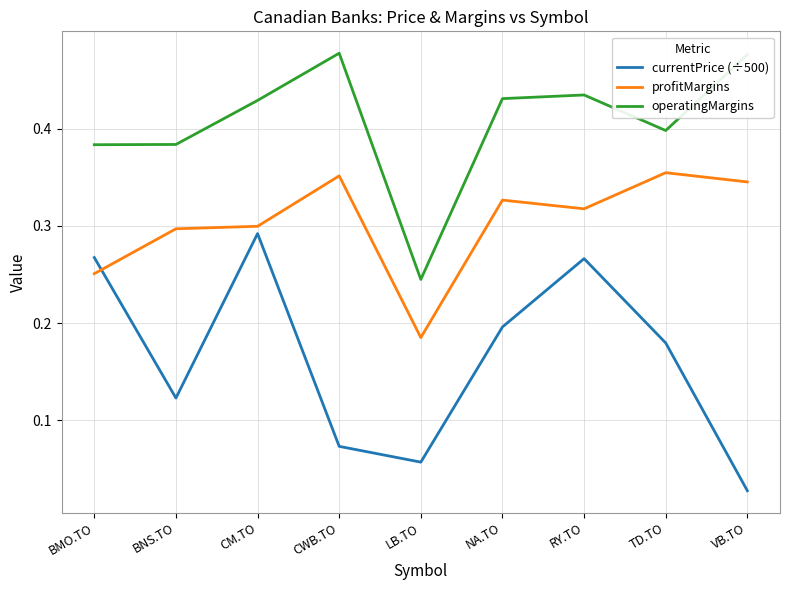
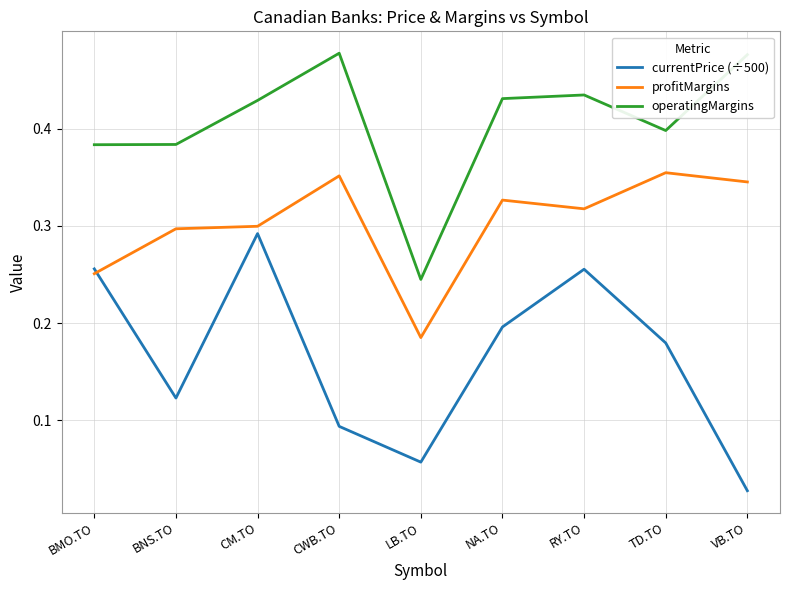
currentPrice (÷500), BMO.TO: 0.27 -> 0.26
currentPrice (÷500), CWB.TO: 0.07 -> 0.09
currentPrice (÷500), RY.TO: 0.27 -> 0.26
